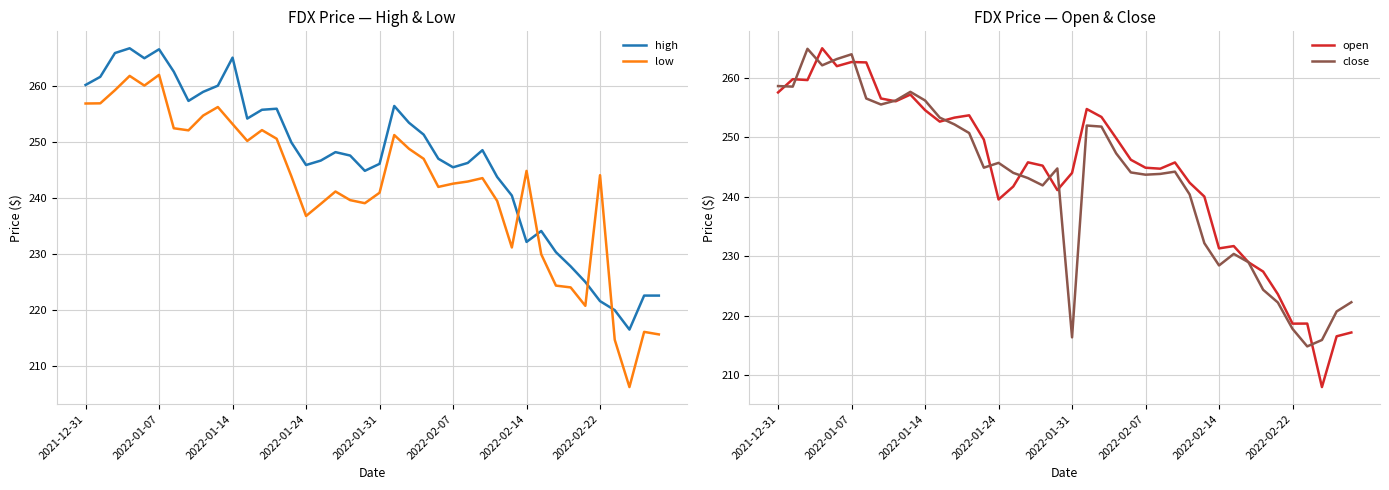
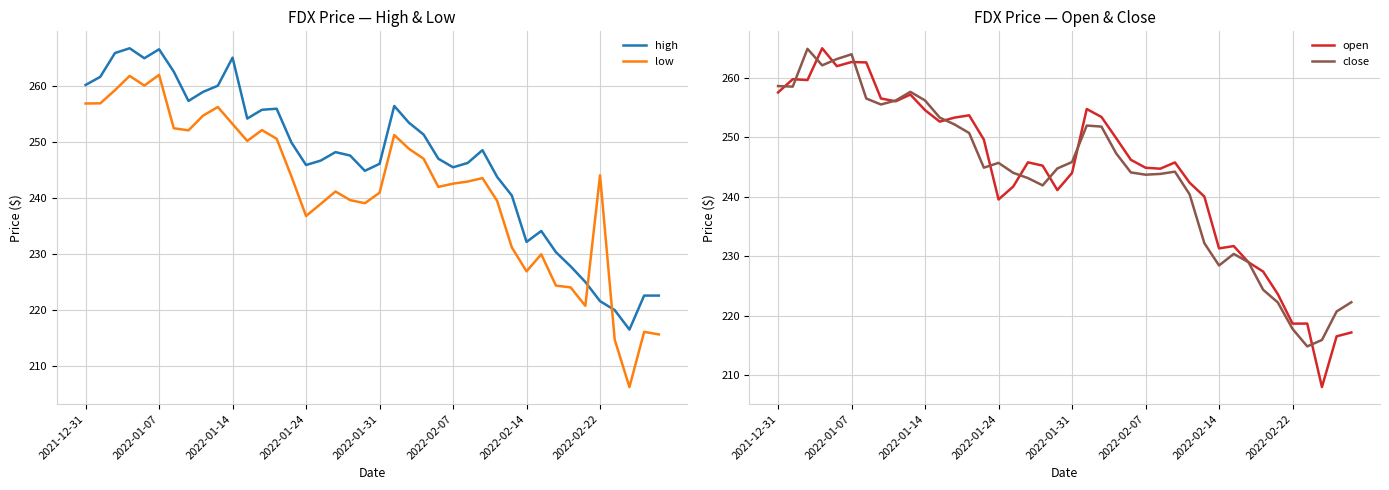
FDX Price — High & Low, low, 2022-02-14: 245 -> 227
FDX Price — Open & Close, close, 2022-01-31: 216 -> 246
